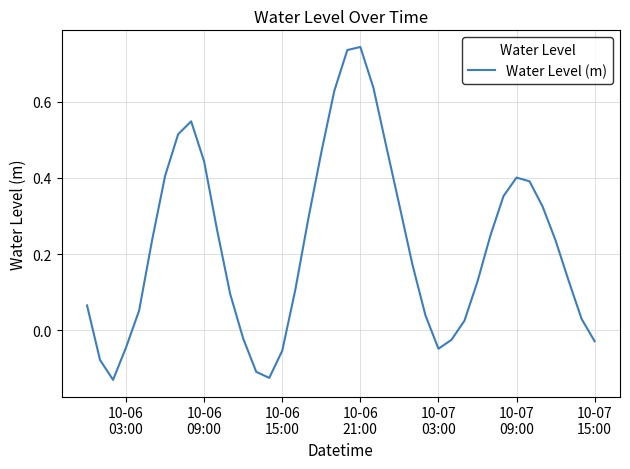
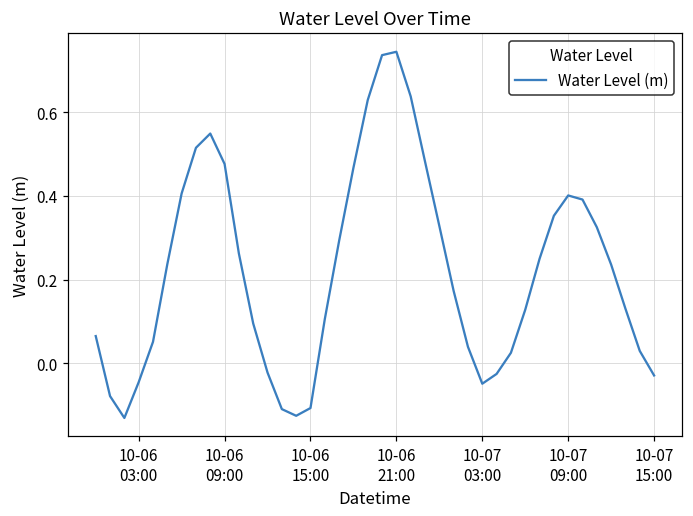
10-06 09:00: 0.44 -> 0.48
10-06 15:00: -0.05 -> -0.11
